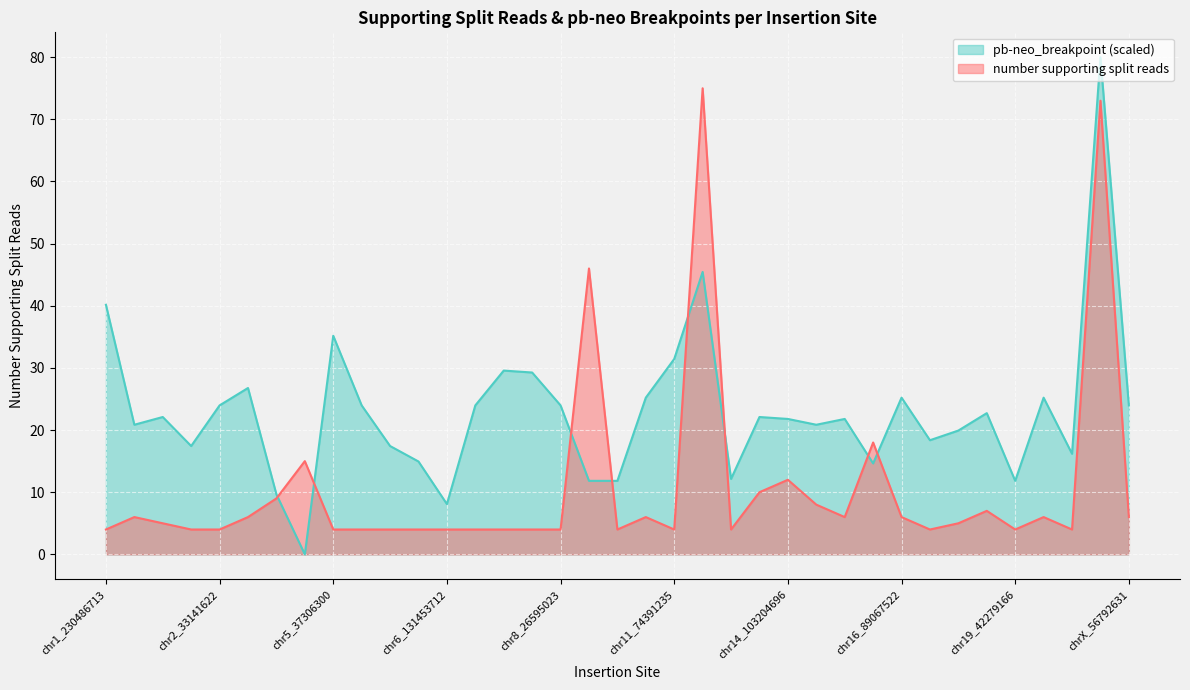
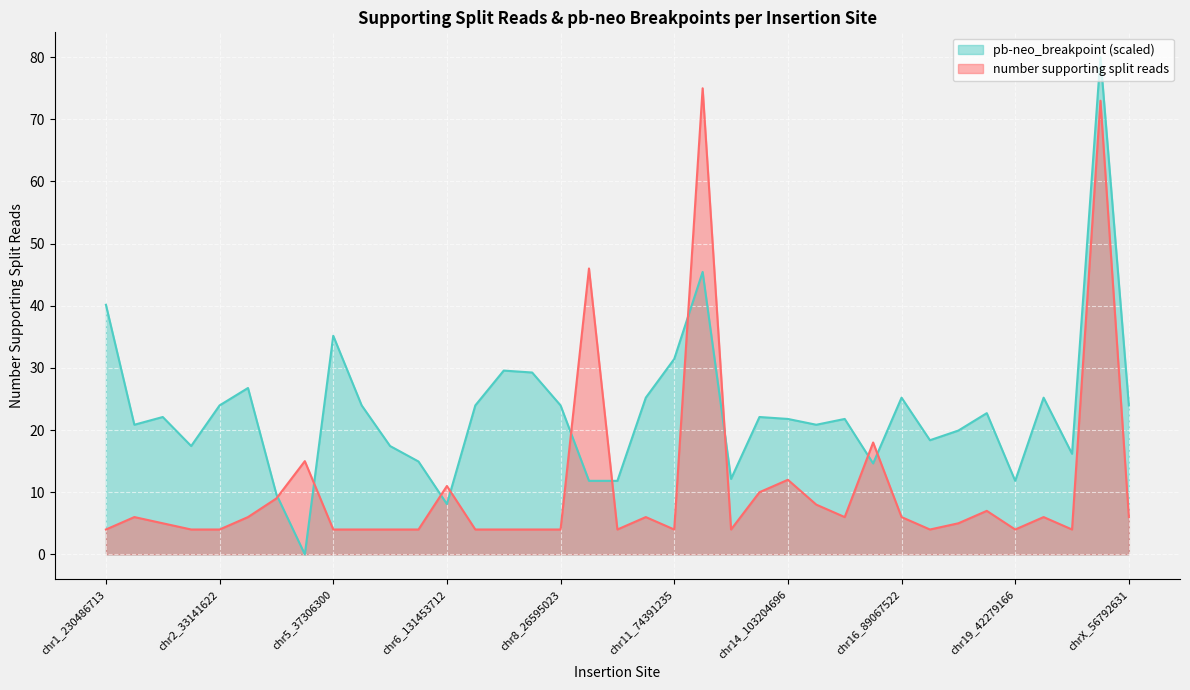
number supporting split reads, chr6_131453712: 4 -> 11
